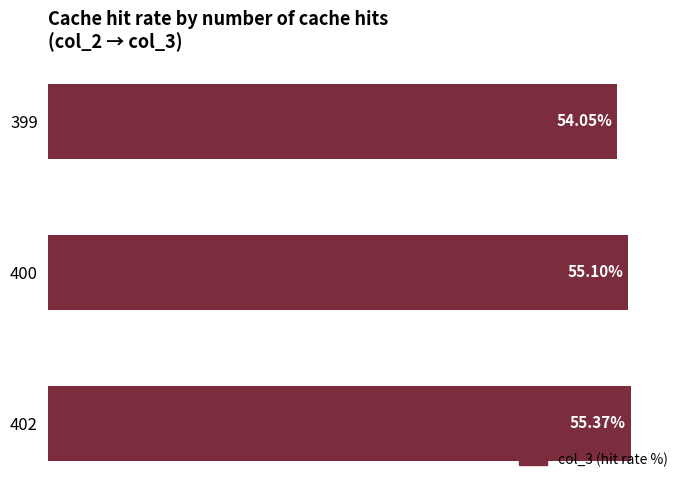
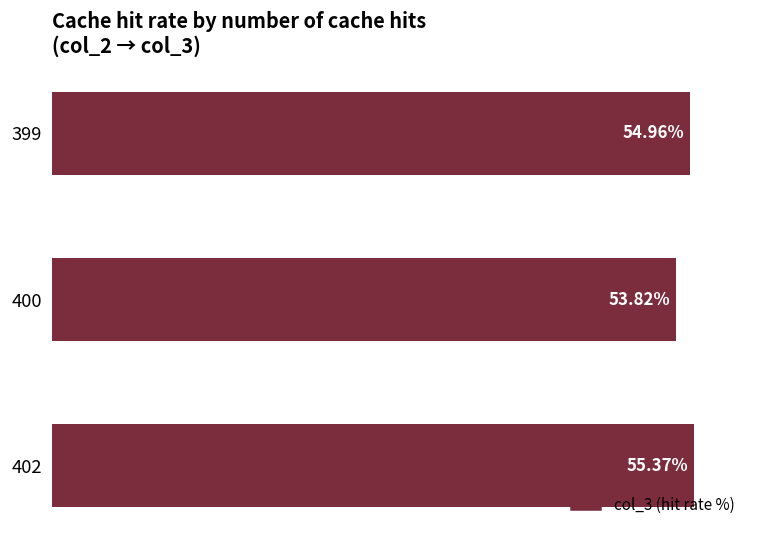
399: 54.05% -> 54.96%
400: 55.10% -> 53.82%
